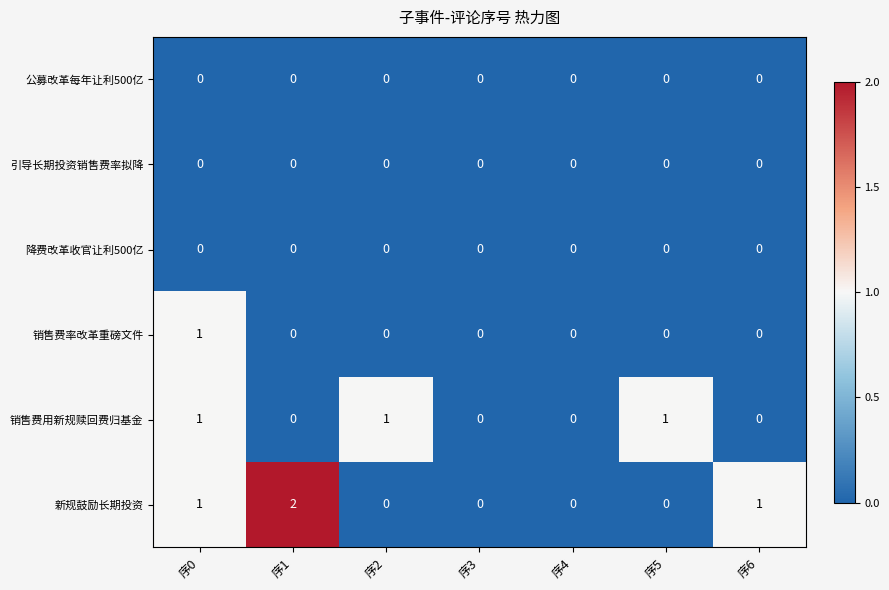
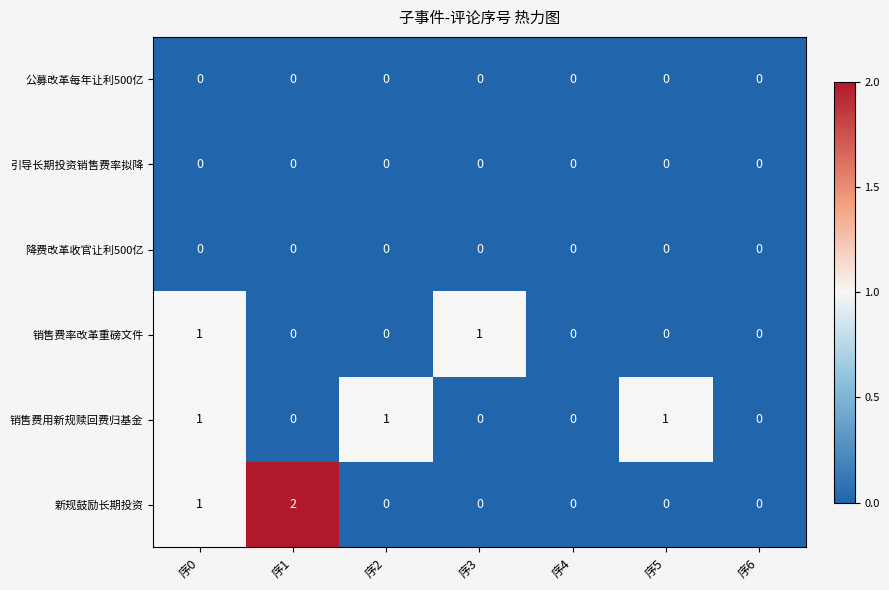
销售费率改革重磅文件, 序3: 0 -> 1
新规鼓励长期投资, 序6: 1 -> 0
